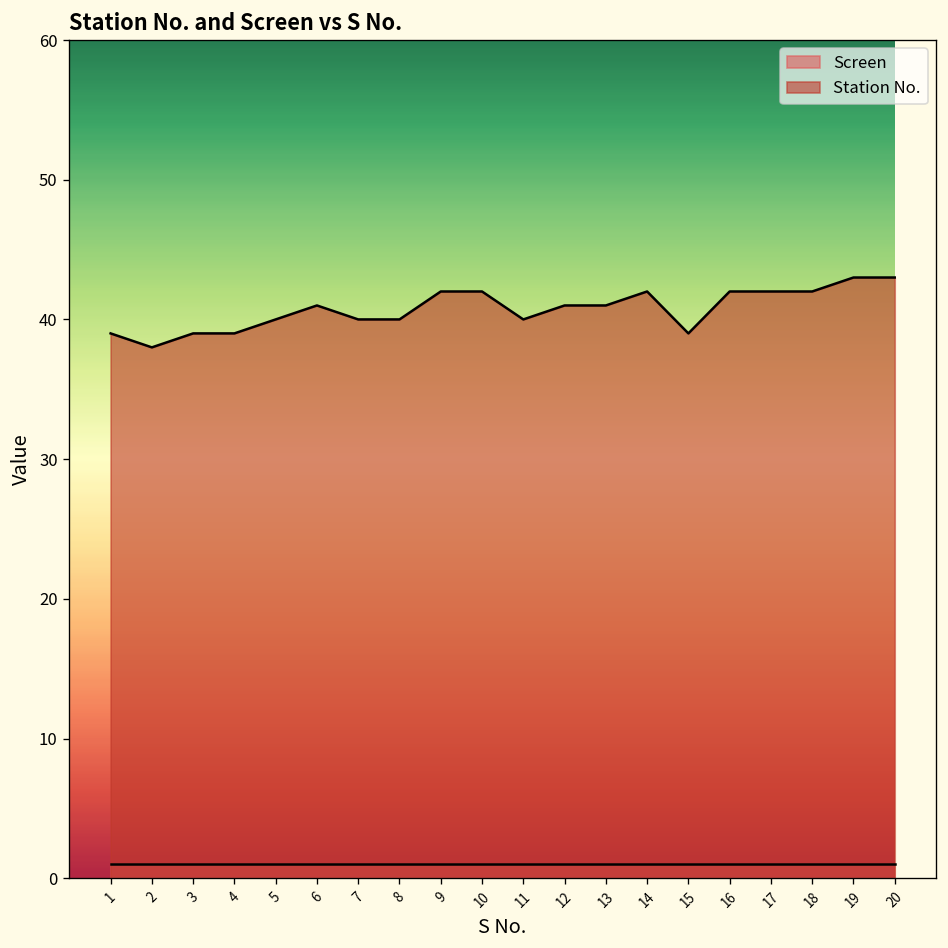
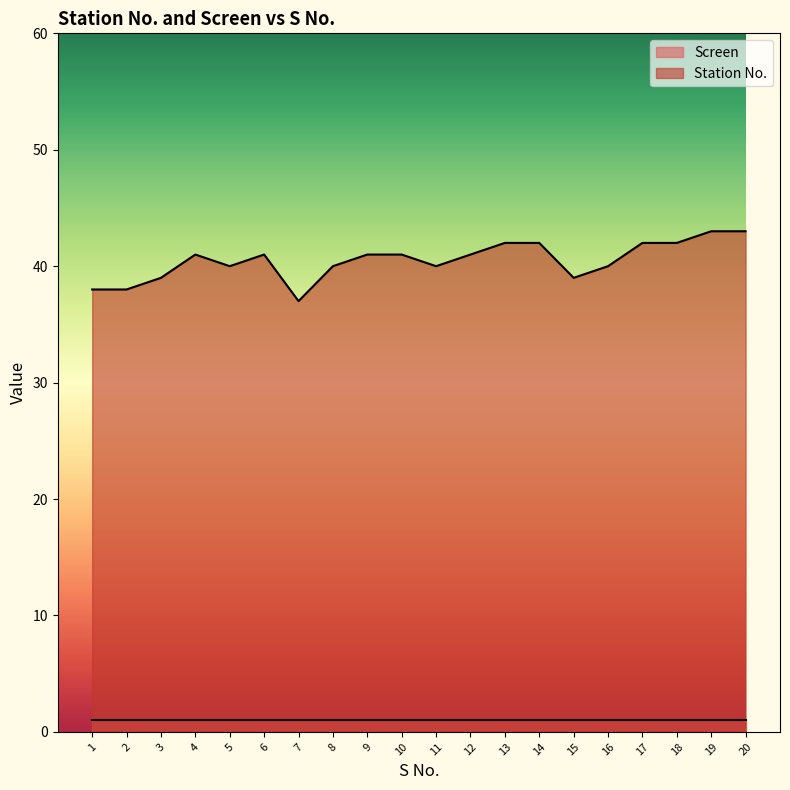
Station No., 1: 39 -> 38
Station No., 4: 39 -> 41
Station No., 7: 40 -> 37
Station No., 9: 42 -> 41
Station No., 10: 42 -> 41
Station No., 13: 41 -> 42
Station No., 16: 42 -> 40
